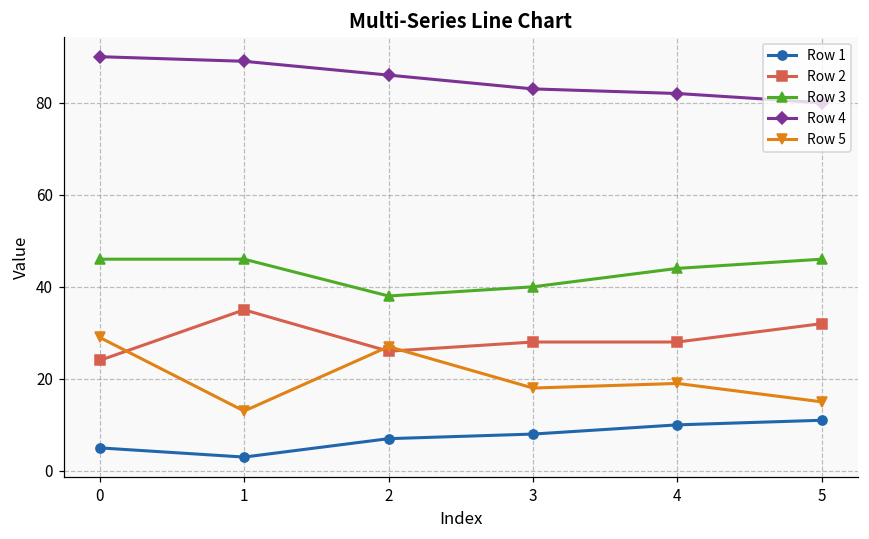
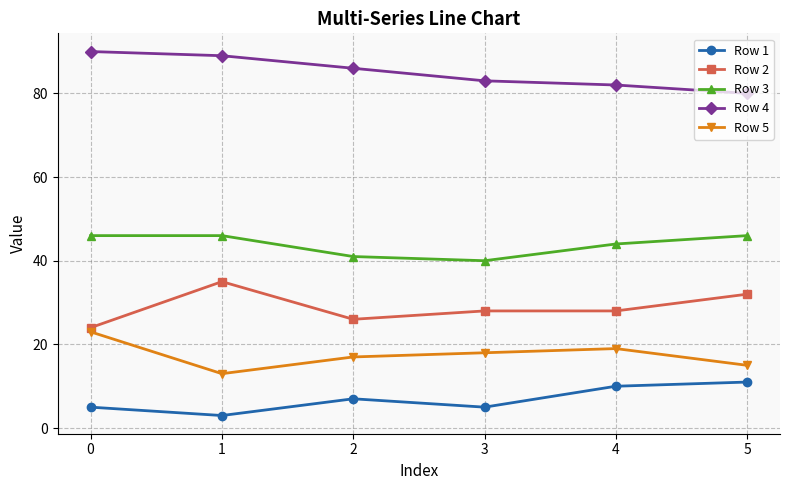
Row 5, 0: 29 -> 23
Row 3, 2: 38 -> 41
Row 5, 2: 27 -> 17
Row 1, 3: 8 -> 5
